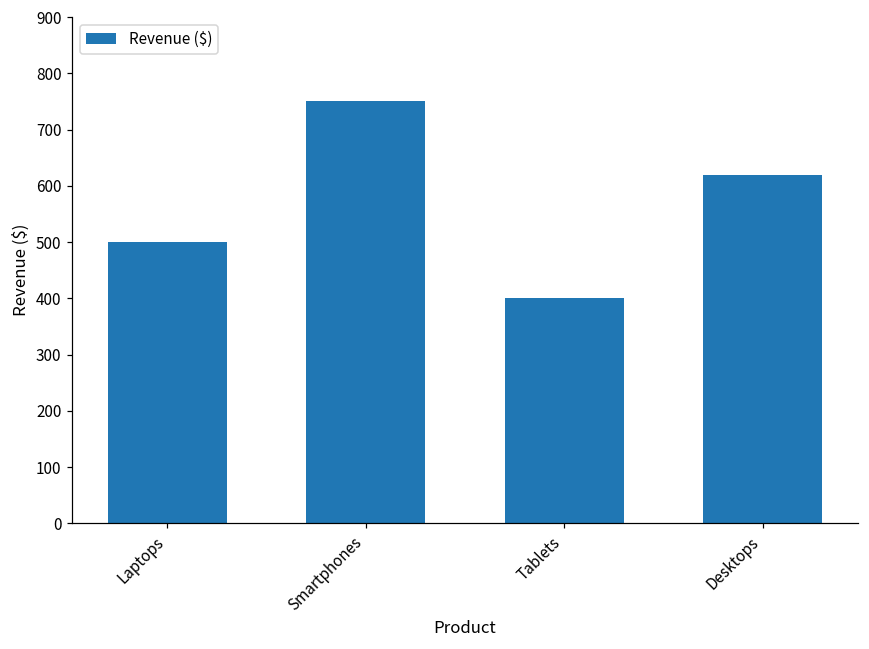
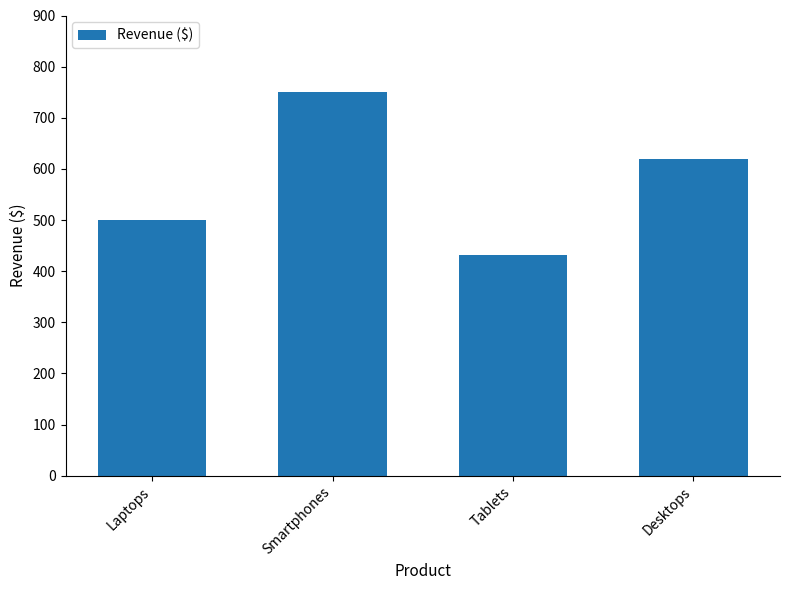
Tablets: 400 -> 430
